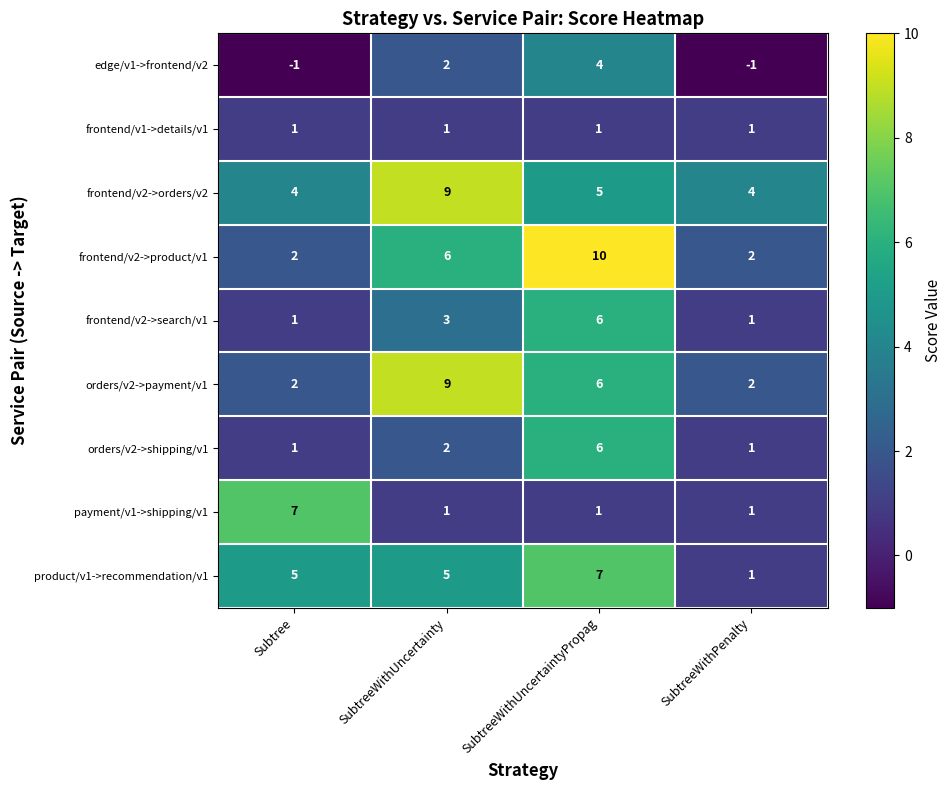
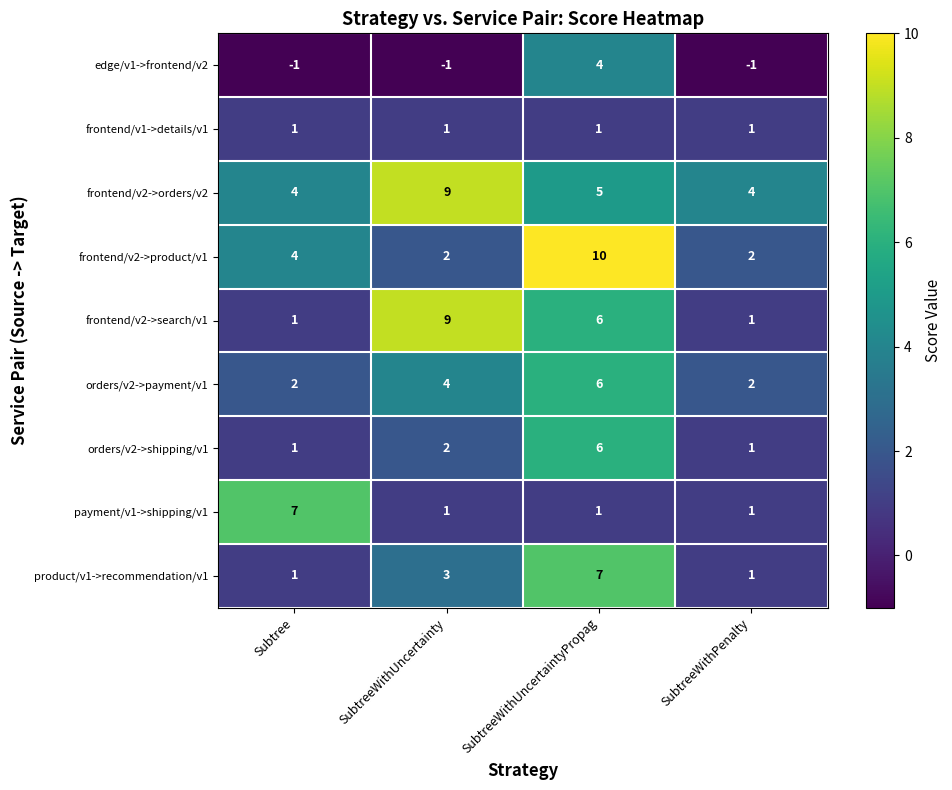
edge/v1->frontend/v2, SubtreeWithUncertainty: 2 -> -1
frontend/v2->product/v1, Subtree: 2 -> 4
frontend/v2->product/v1, SubtreeWithUncertainty: 6 -> 2
frontend/v2->search/v1, SubtreeWithUncertainty: 3 -> 9
orders/v2->payment/v1, SubtreeWithUncertainty: 9 -> 4
product/v1->recommendation/v1, Subtree: 5 -> 1
product/v1->recommendation/v1, SubtreeWithUncertainty: 5 -> 3
